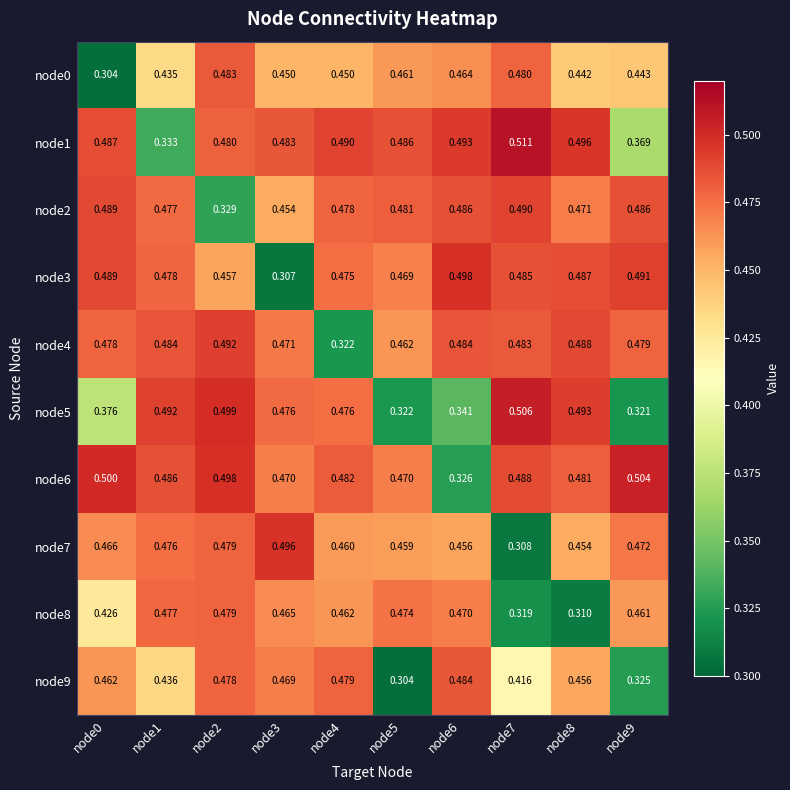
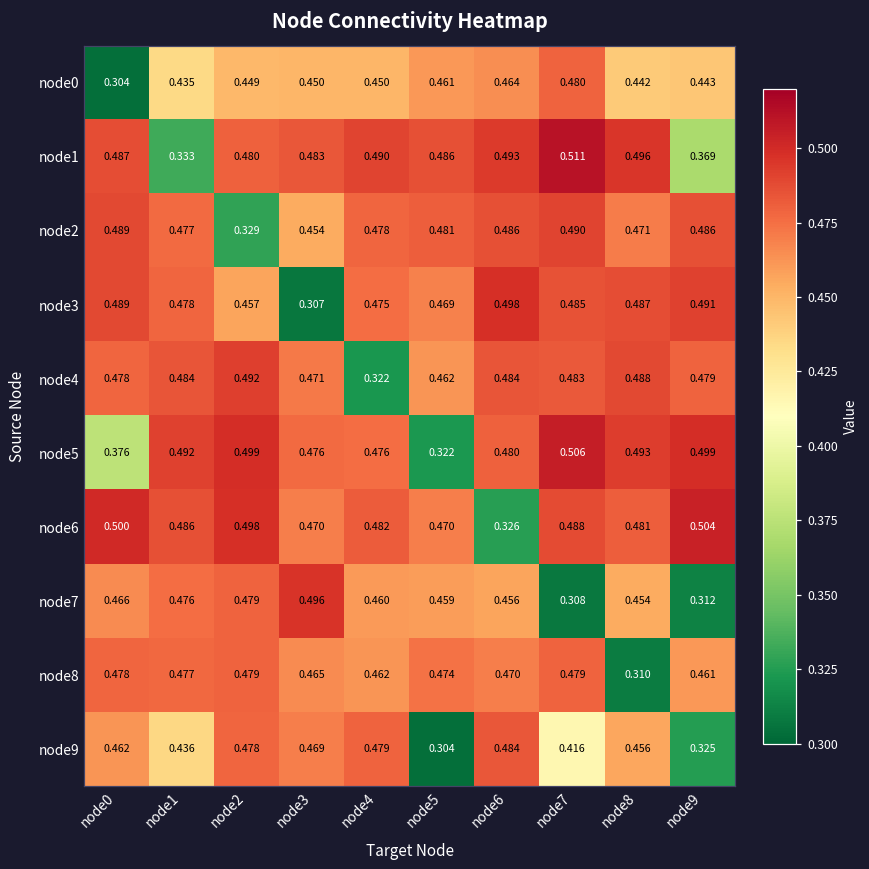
node0, node2: 0.483 -> 0.449
node5, node6: 0.341 -> 0.480
node5, node9: 0.321 -> 0.499
node7, node9: 0.472 -> 0.312
node8, node0: 0.426 -> 0.478
node8, node7: 0.319 -> 0.479
